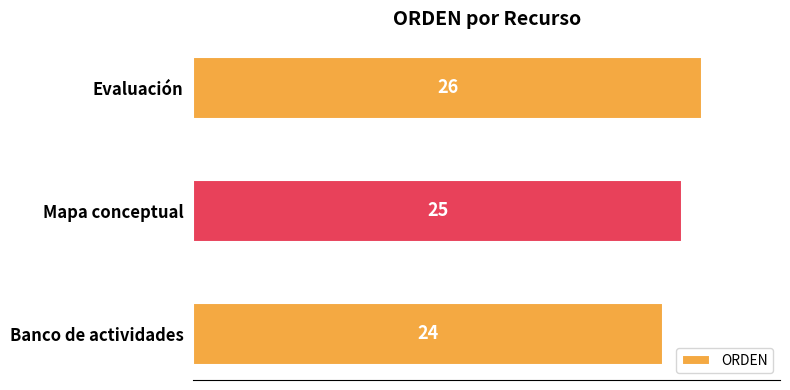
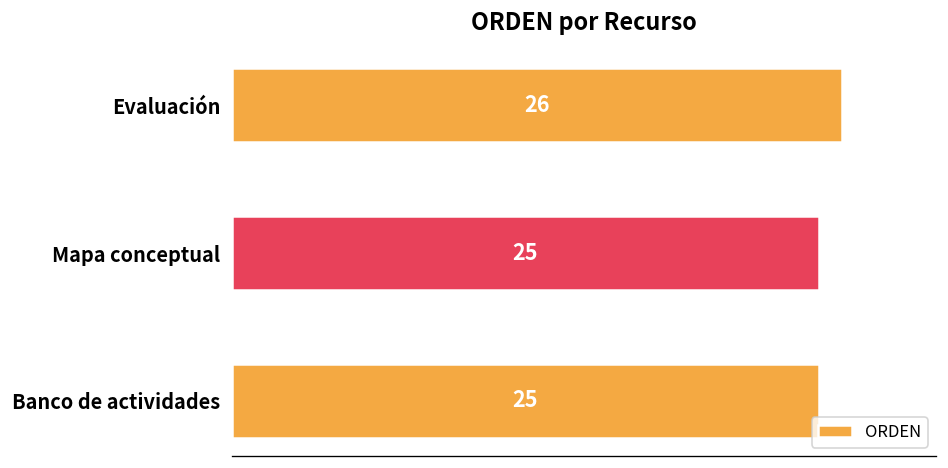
Banco de actividades: 24 -> 25
